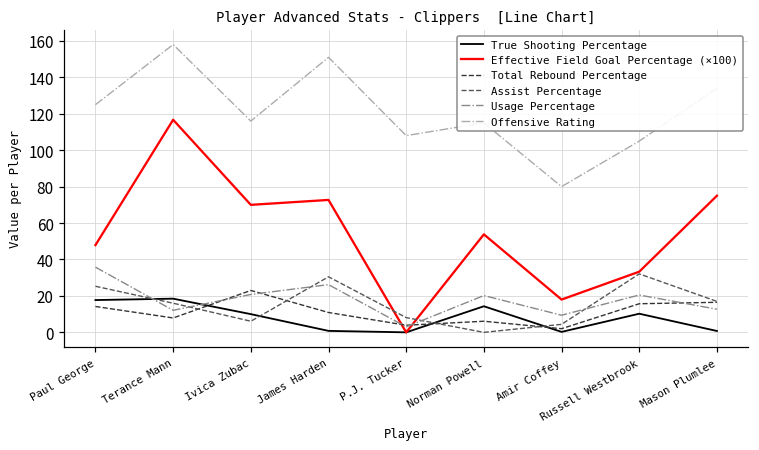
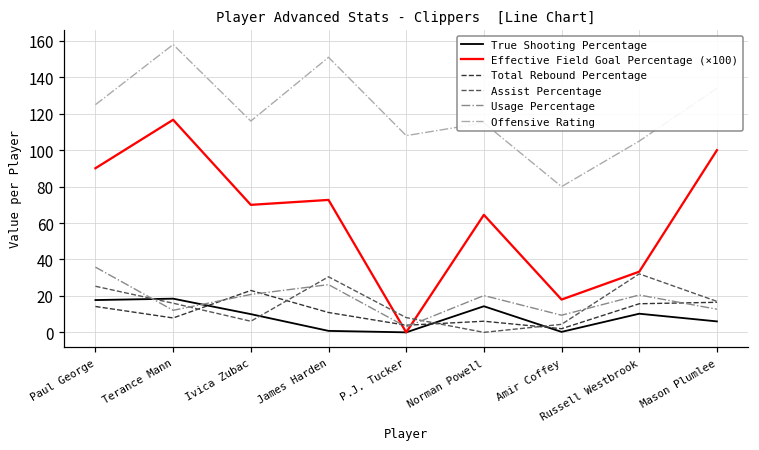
Effective Field Goal Percentage (×100), Paul George: 48 -> 90
Effective Field Goal Percentage (×100), Norman Powell: 54 -> 65
True Shooting Percentage, Mason Plumlee: 1 -> 6
Effective Field Goal Percentage (×100), Mason Plumlee: 75 -> 100
